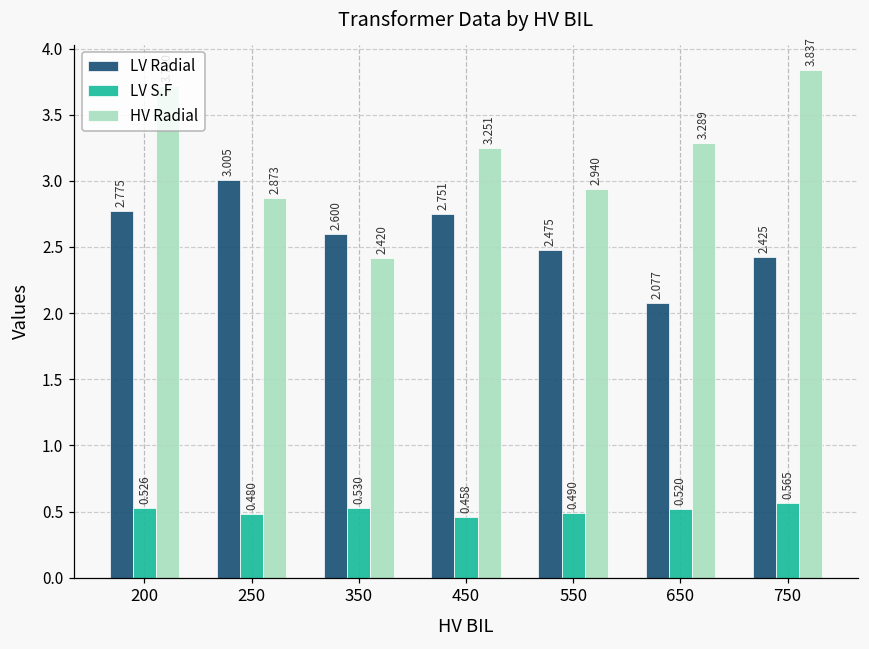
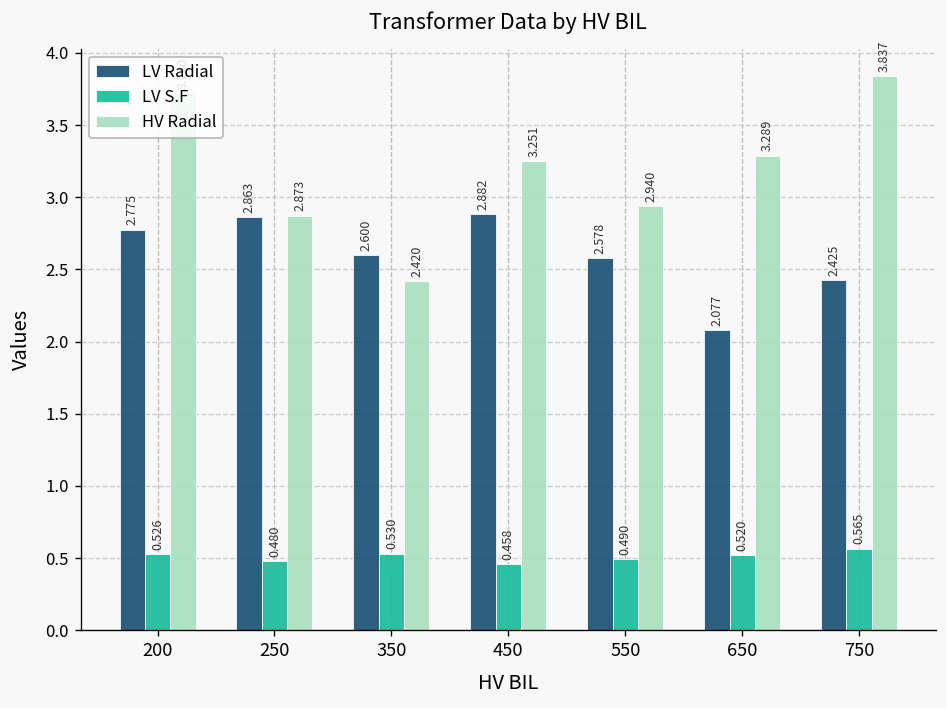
LV Radial, 250: 3.005 -> 2.863
LV Radial, 450: 2.751 -> 2.882
LV Radial, 550: 2.475 -> 2.578
